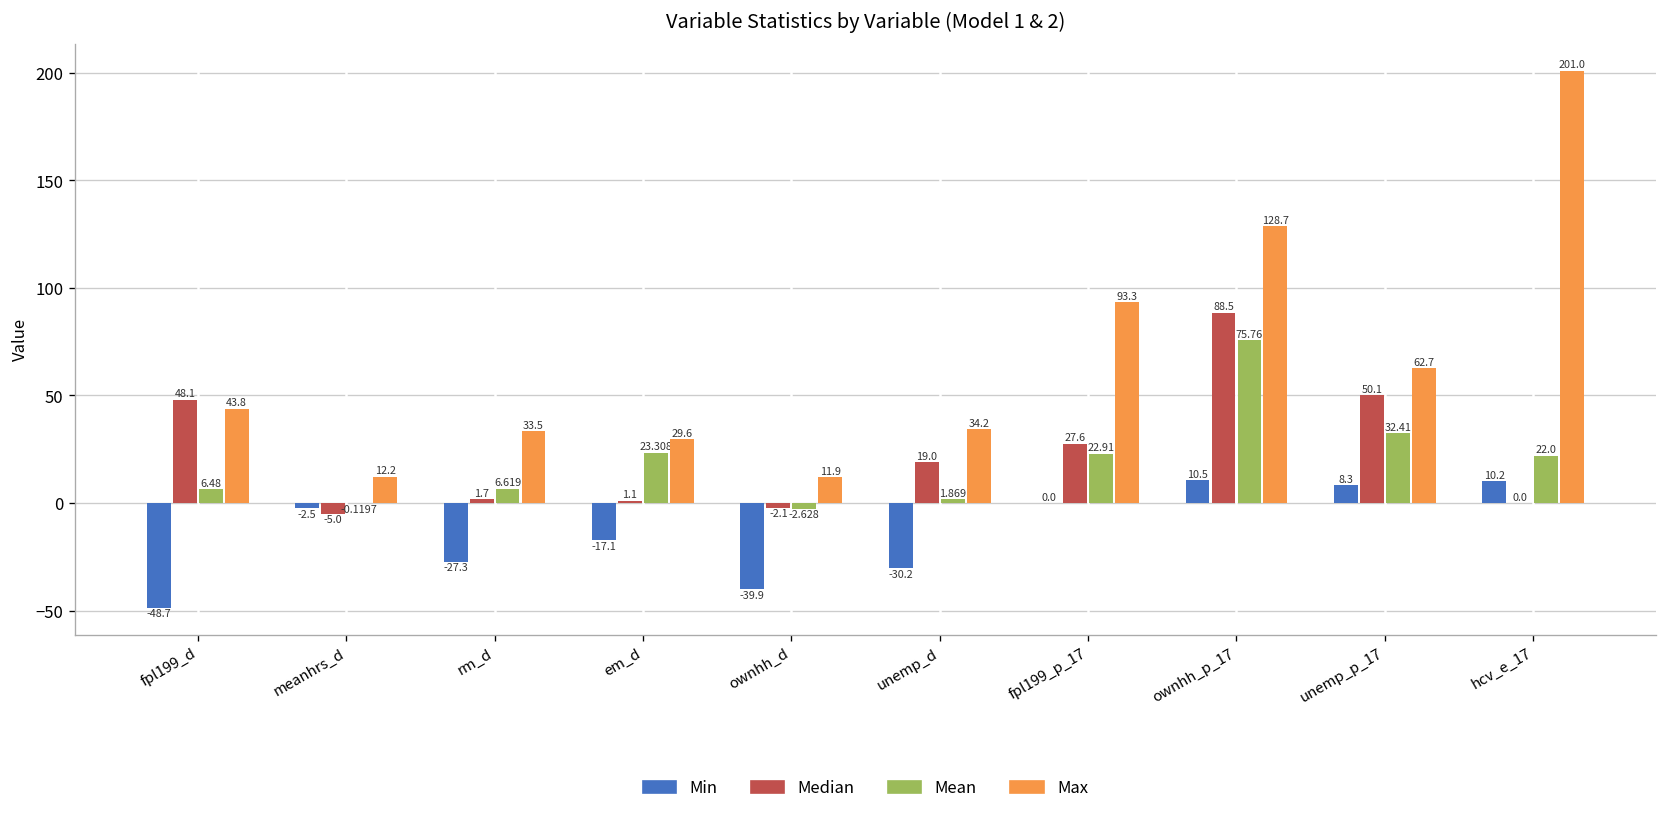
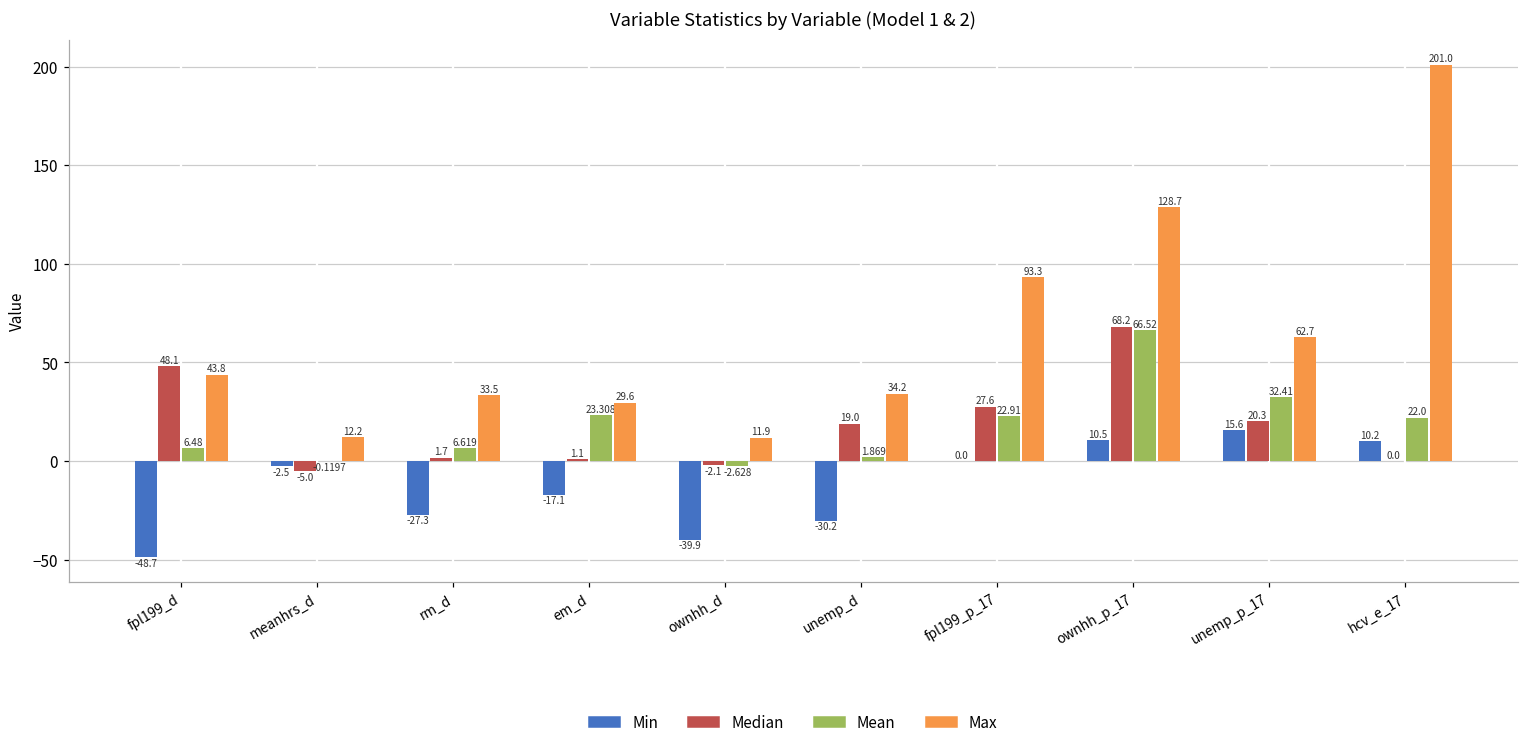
Median, ownhh_p_17: 88.5 -> 68.2
Mean, ownhh_p_17: 75.76 -> 66.52
Min, unemp_p_17: 8.3 -> 15.6
Median, unemp_p_17: 50.1 -> 20.3
